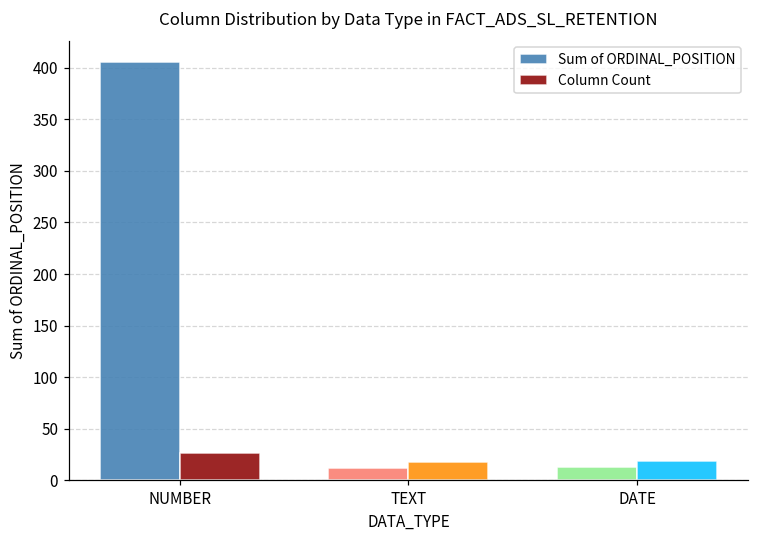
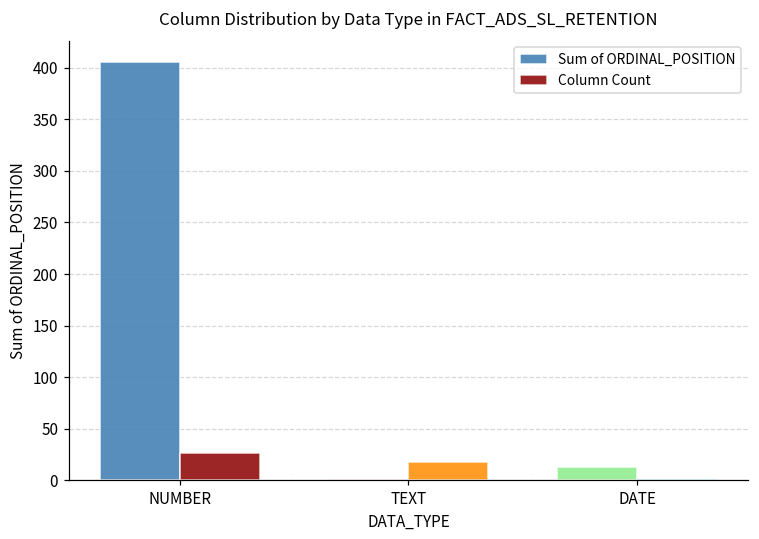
Sum of ORDINAL_POSITION, TEXT: 10 -> 0
Column Count, DATE: 20 -> 0
